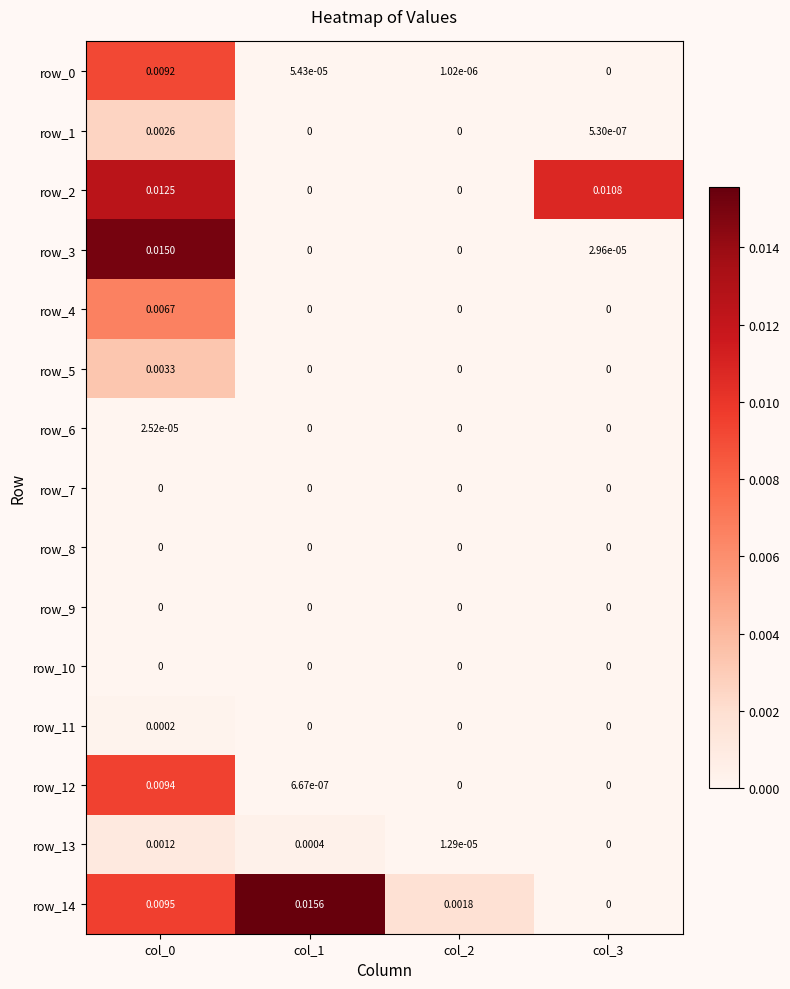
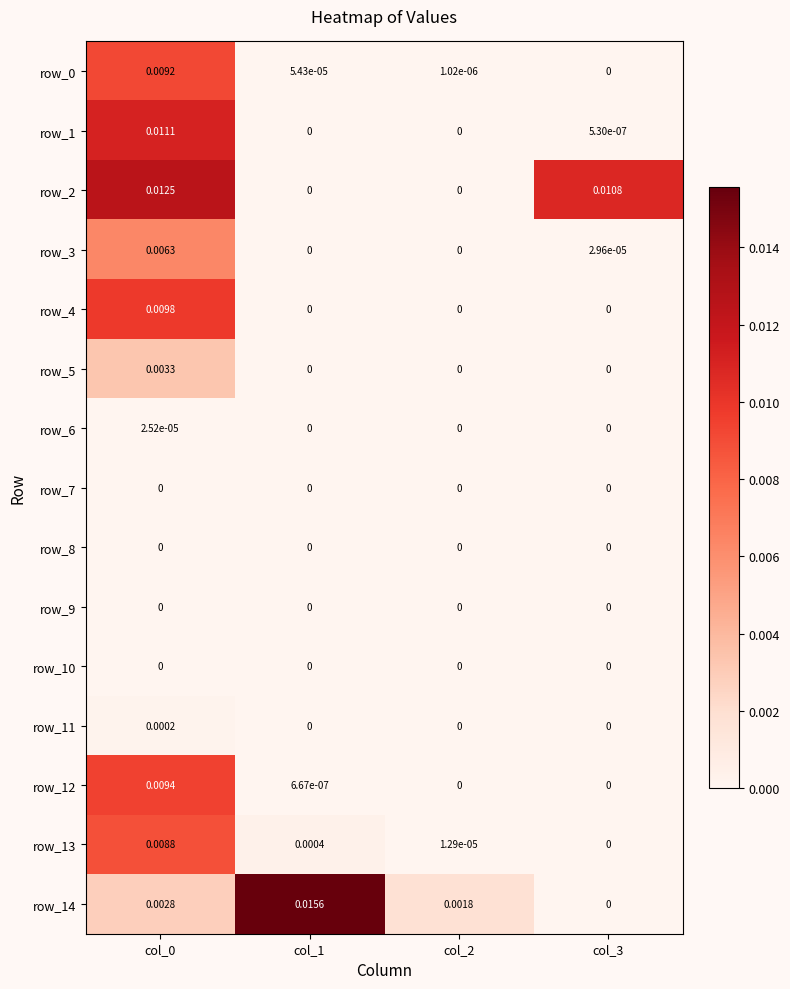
row_1, col_0: 0.0026 -> 0.0111
row_3, col_0: 0.0150 -> 0.0063
row_4, col_0: 0.0067 -> 0.0098
row_13, col_0: 0.0012 -> 0.0088
row_14, col_0: 0.0095 -> 0.0028
